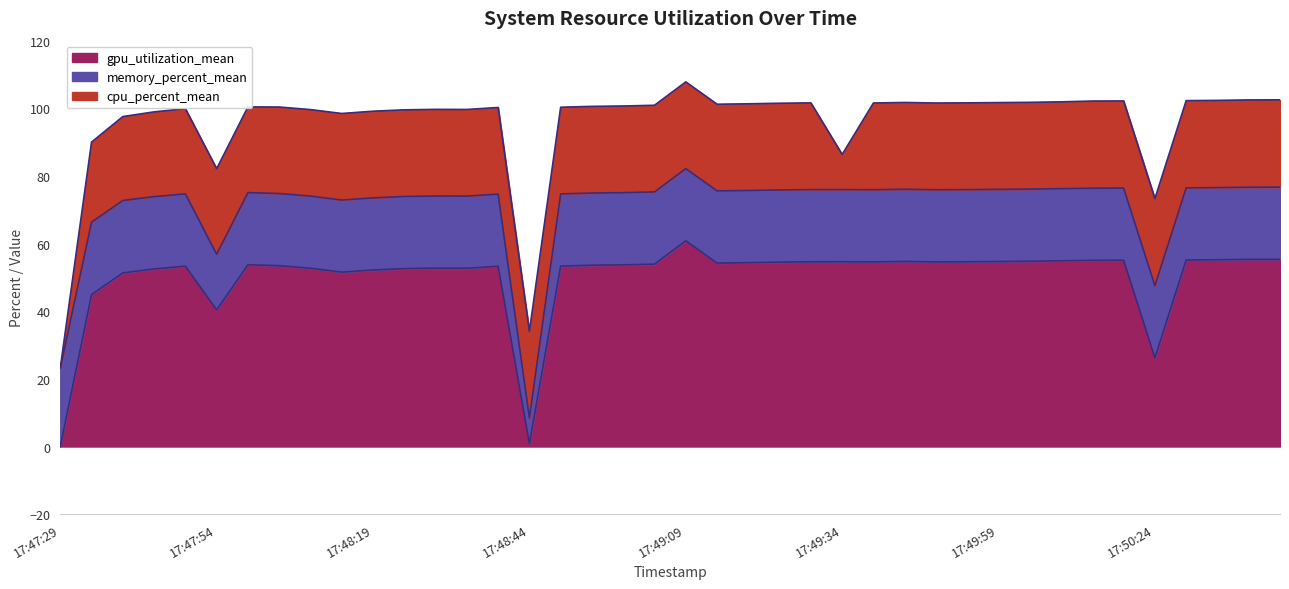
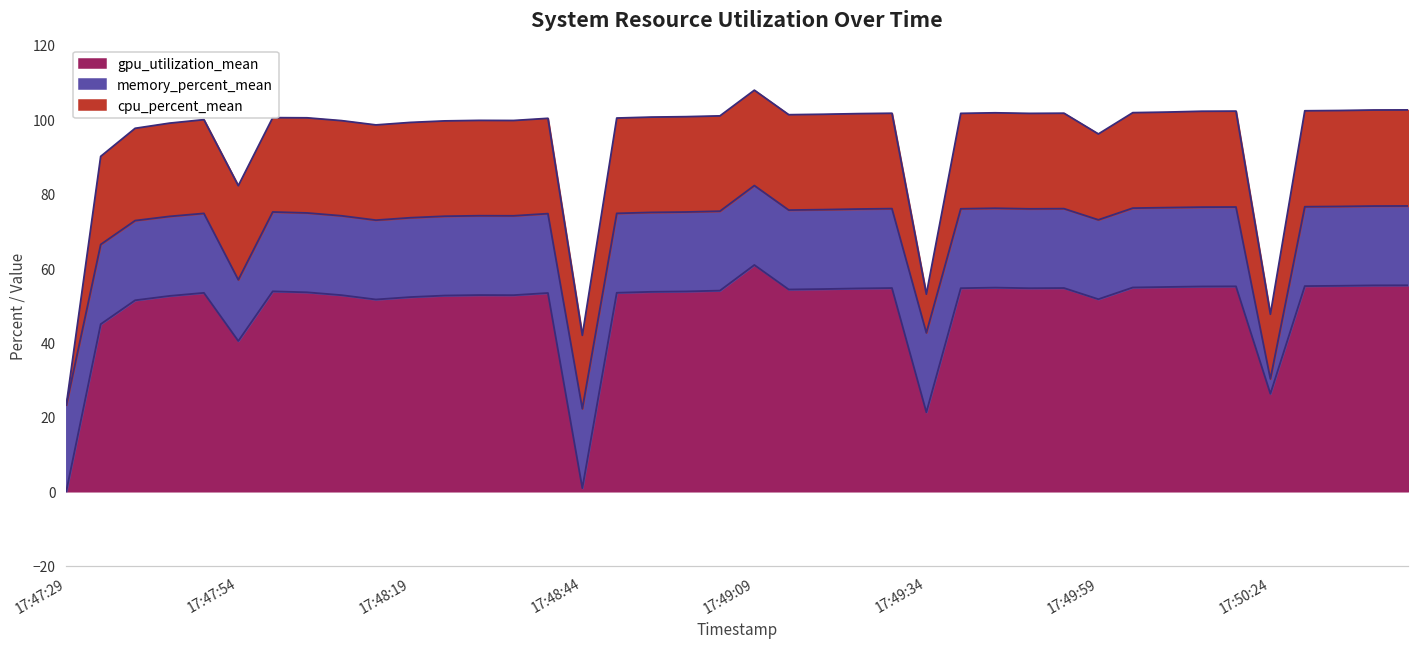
memory_percent_mean, 17:48:44: 8 -> 21
cpu_percent_mean, 17:48:44: 26 -> 20
gpu_utilization_mean, 17:49:34: 55 -> 21
gpu_utilization_mean, 17:49:59: 55 -> 52
cpu_percent_mean, 17:49:59: 26 -> 23
memory_percent_mean, 17:50:24: 21 -> 4
cpu_percent_mean, 17:50:24: 26 -> 17
